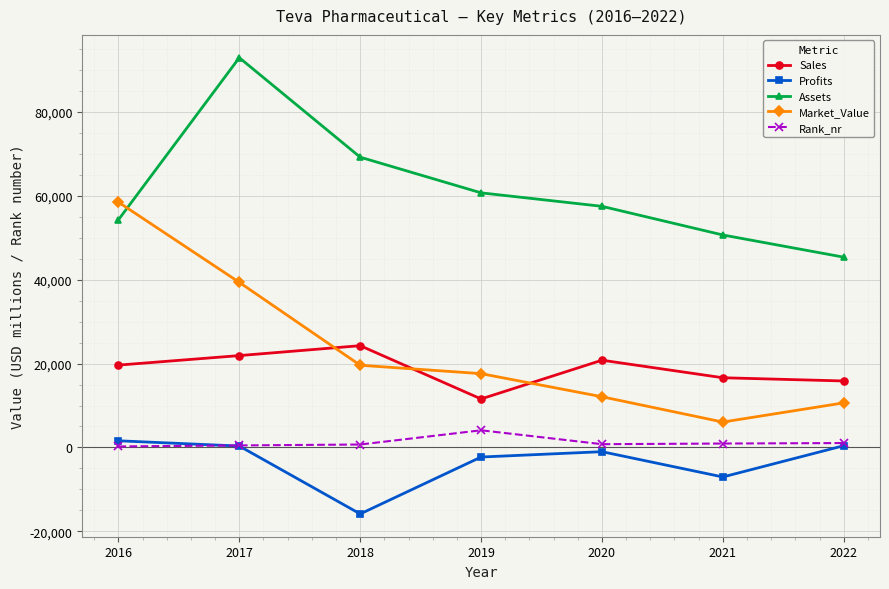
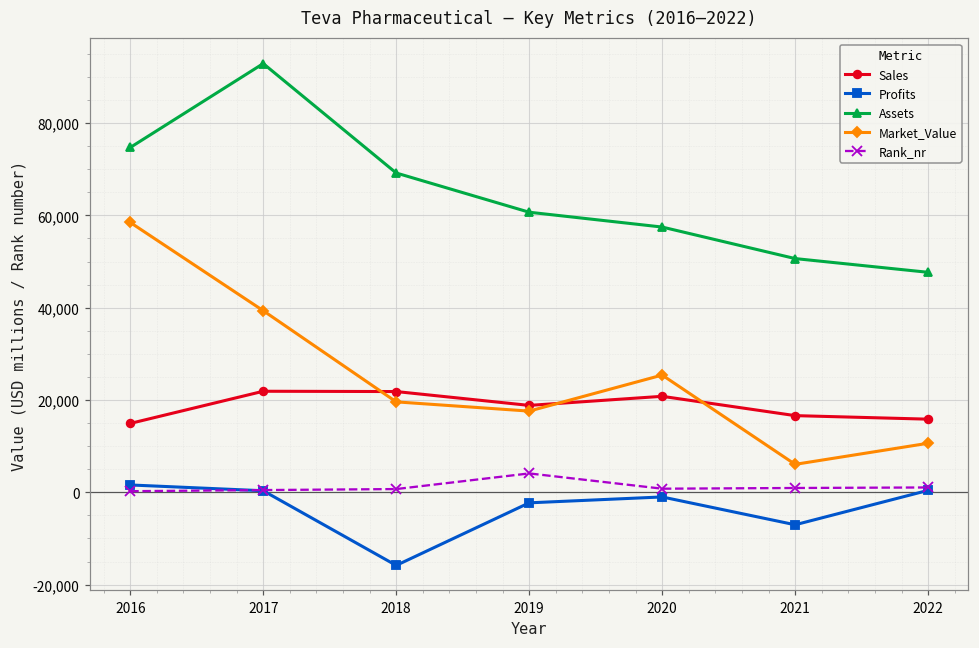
Sales, 2016: 20,000 -> 15,000
Assets, 2016: 54,000 -> 75,000
Sales, 2018: 24,000 -> 22,000
Sales, 2019: 12,000 -> 19,000
Market_Value, 2020: 12,000 -> 25,000
Assets, 2022: 45,000 -> 48,000
